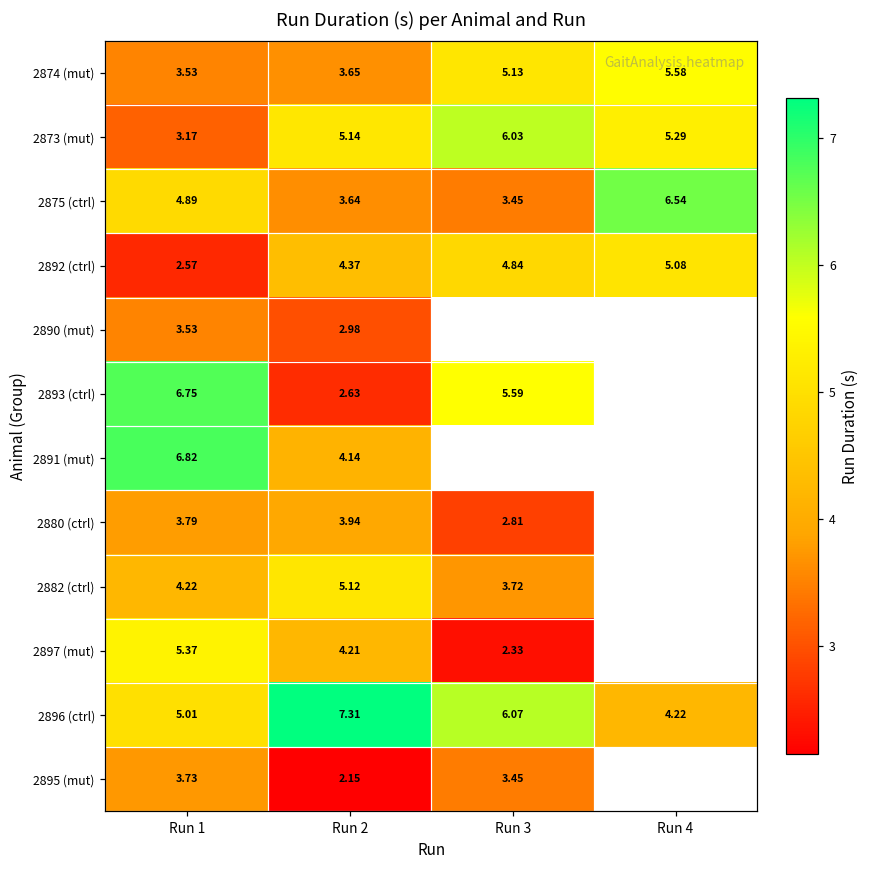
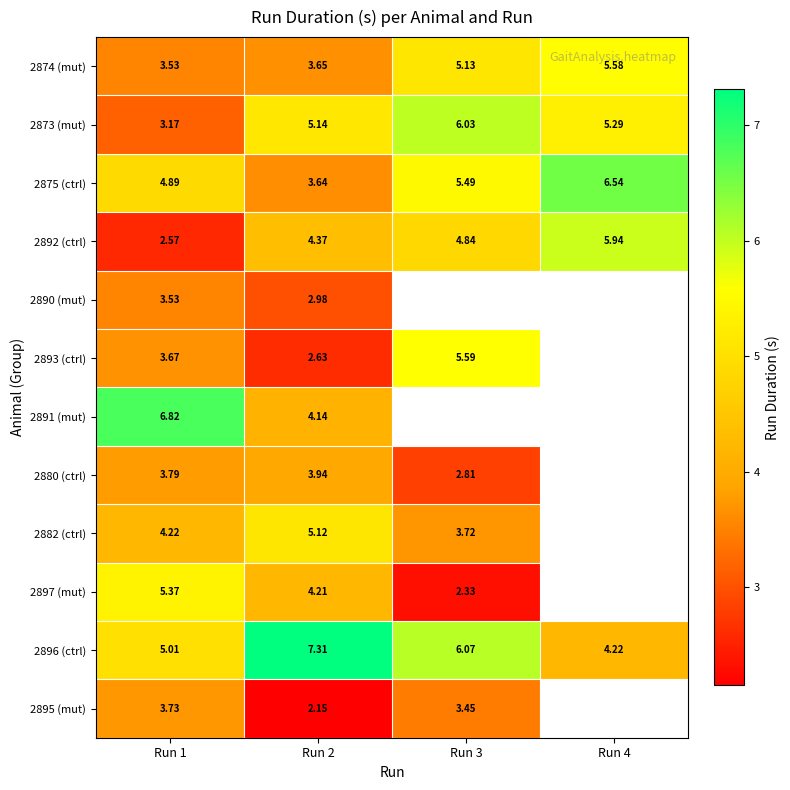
2875 (ctrl), Run 3: 3.45 -> 5.49
2892 (ctrl), Run 4: 5.08 -> 5.94
2893 (ctrl), Run 1: 6.75 -> 3.67
